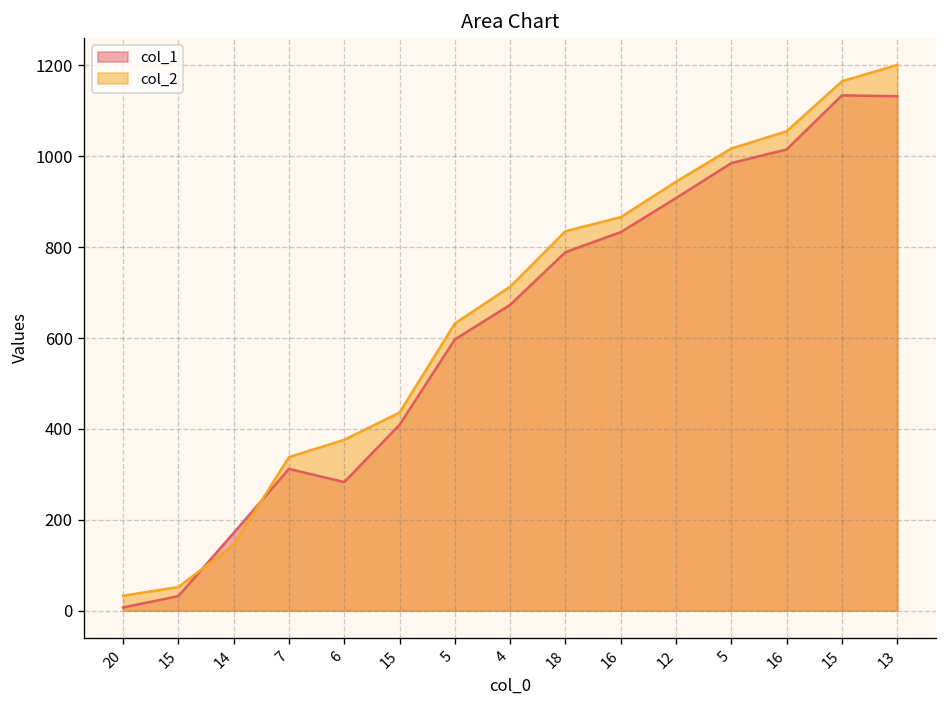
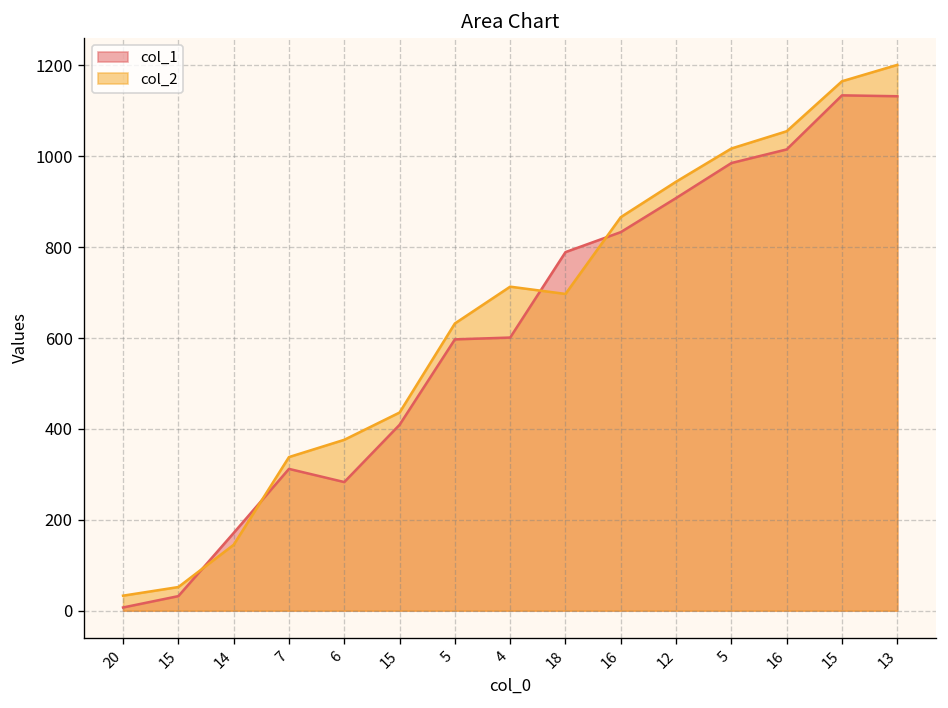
col_1, 4: 670 -> 600
col_2, 18: 840 -> 700
